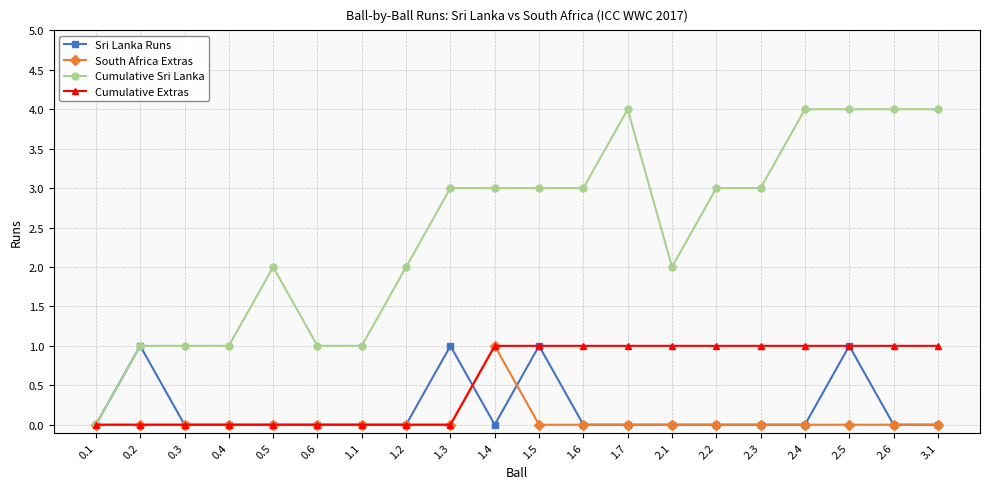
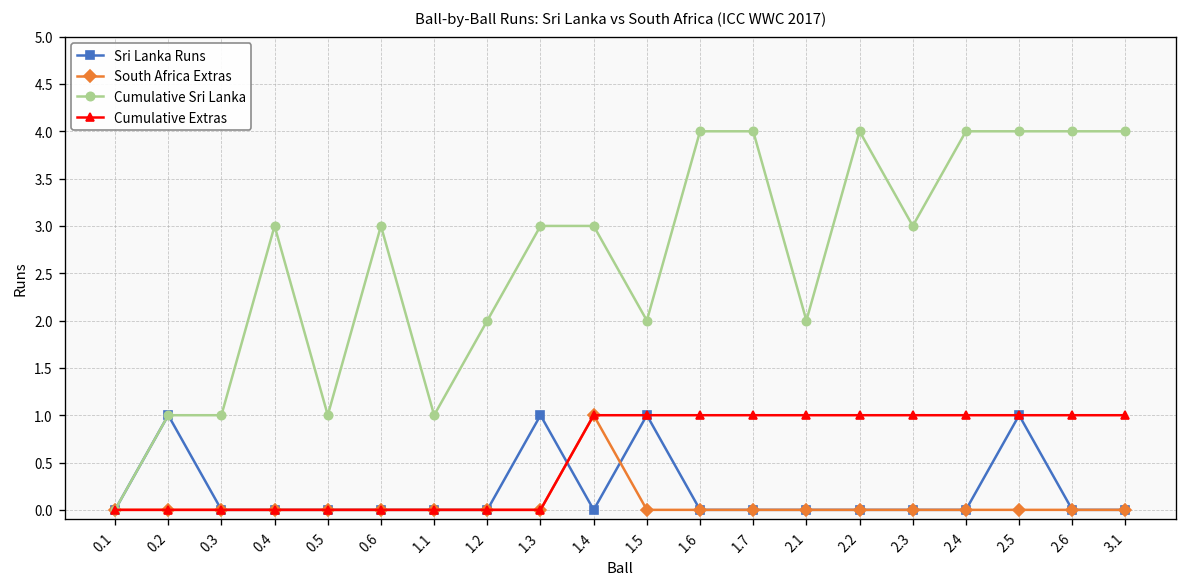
Cumulative Sri Lanka, 0.4: 1 -> 3
Cumulative Sri Lanka, 0.5: 2 -> 1
Cumulative Sri Lanka, 0.6: 1 -> 3
Cumulative Sri Lanka, 1.5: 3 -> 2
Cumulative Sri Lanka, 1.6: 3 -> 4
Cumulative Sri Lanka, 2.2: 3 -> 4
